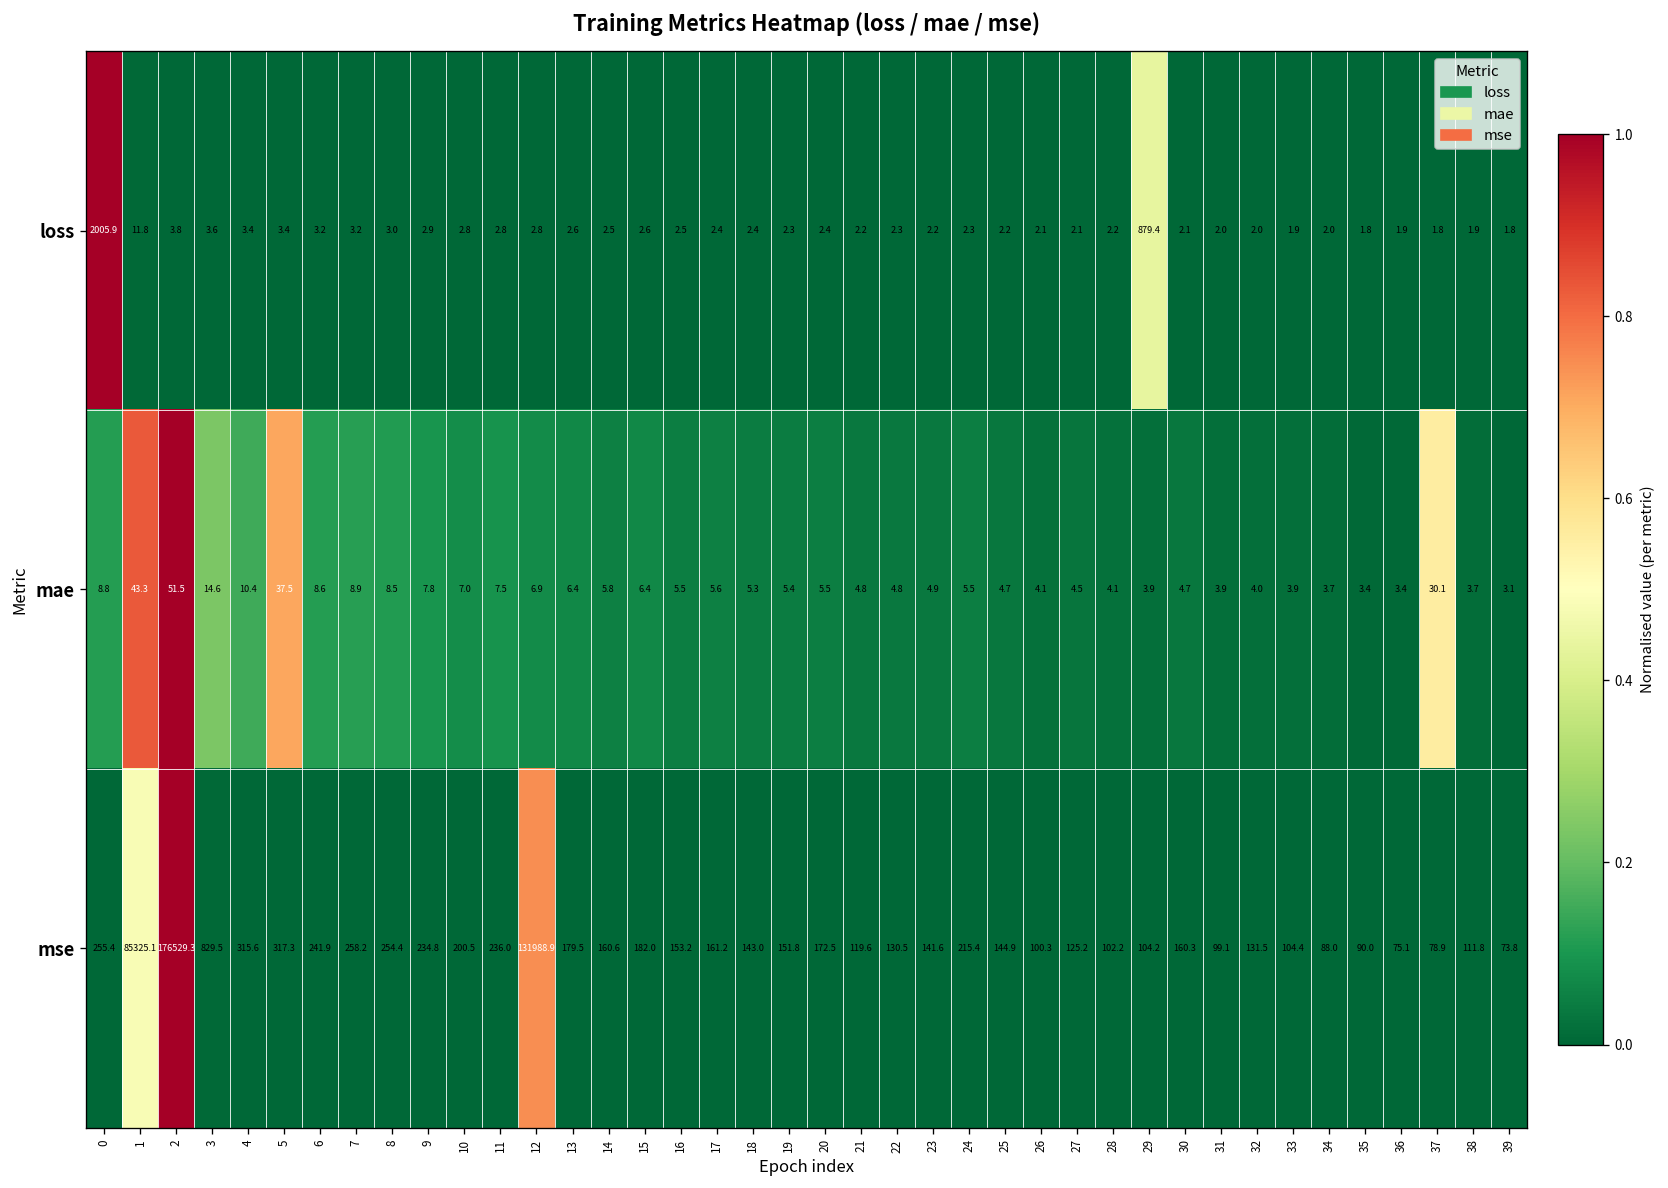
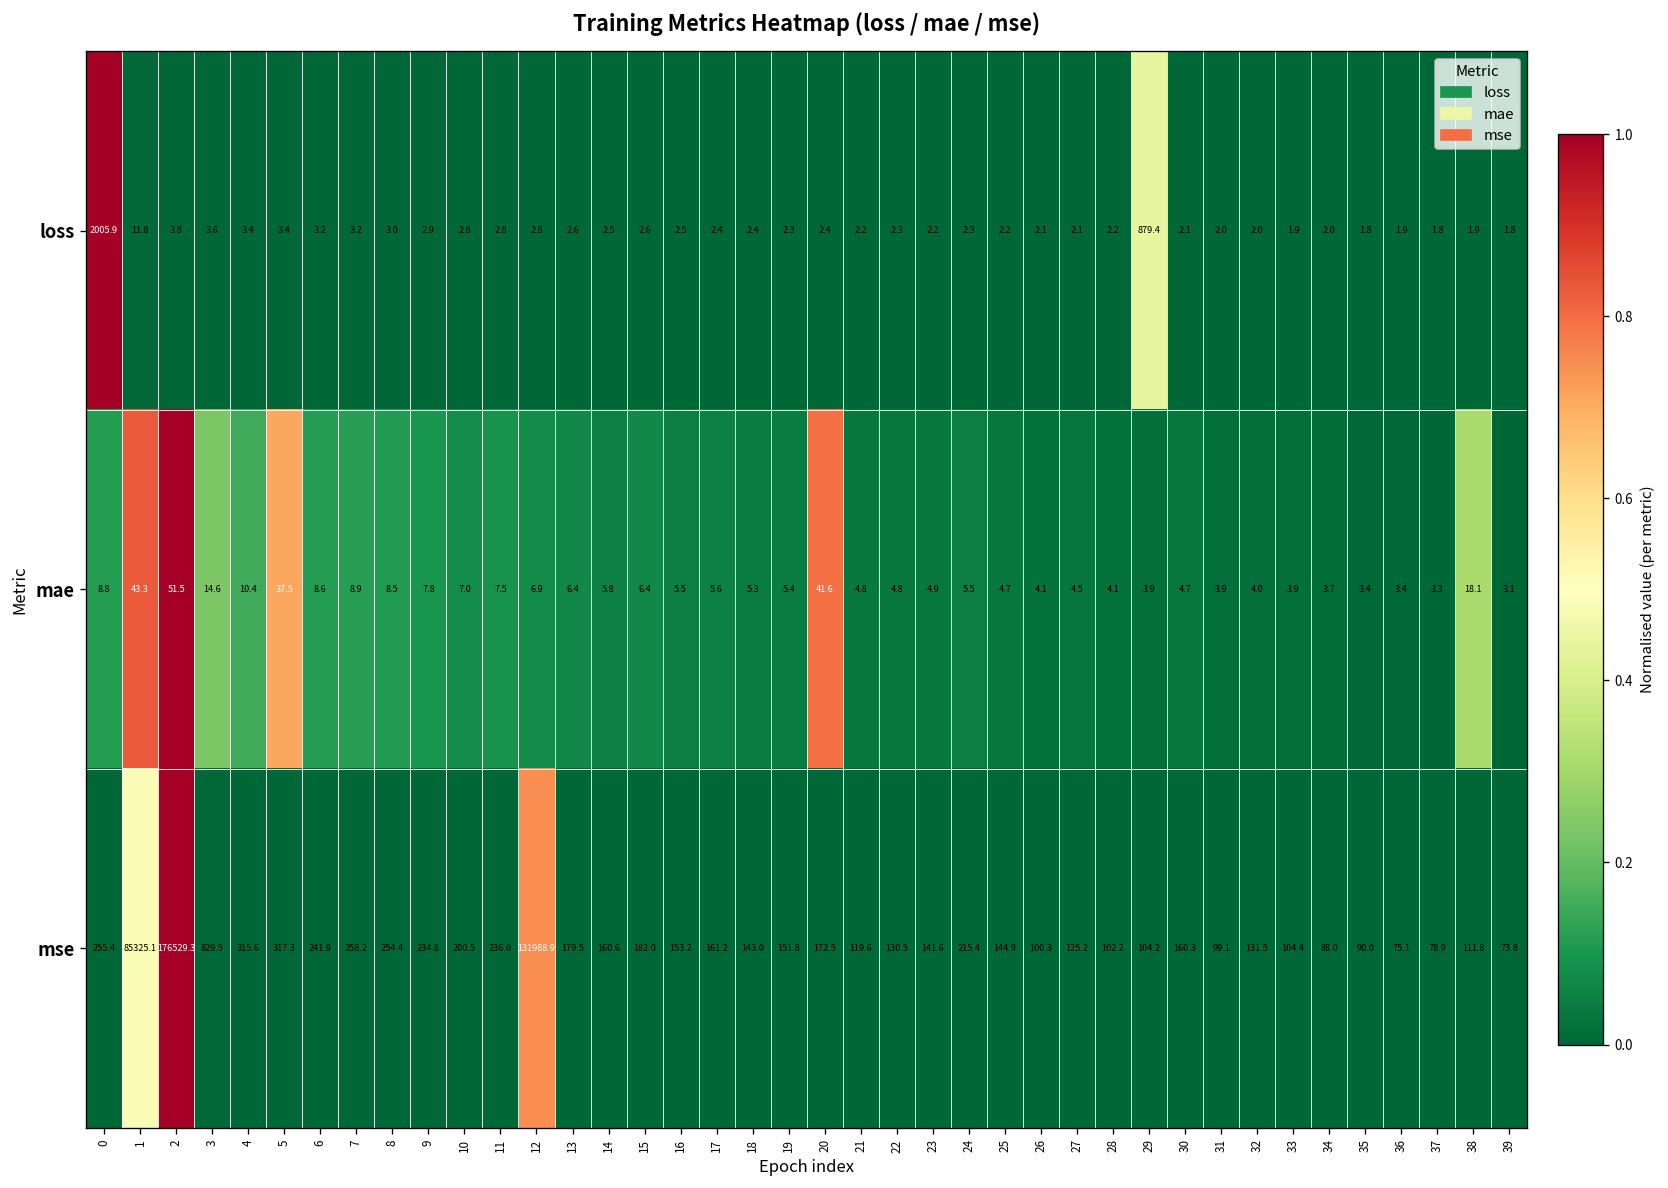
mae, 20: 5.5 -> 41.6
mae, 37: 30.1 -> 3.3
mae, 38: 3.7 -> 18.1
